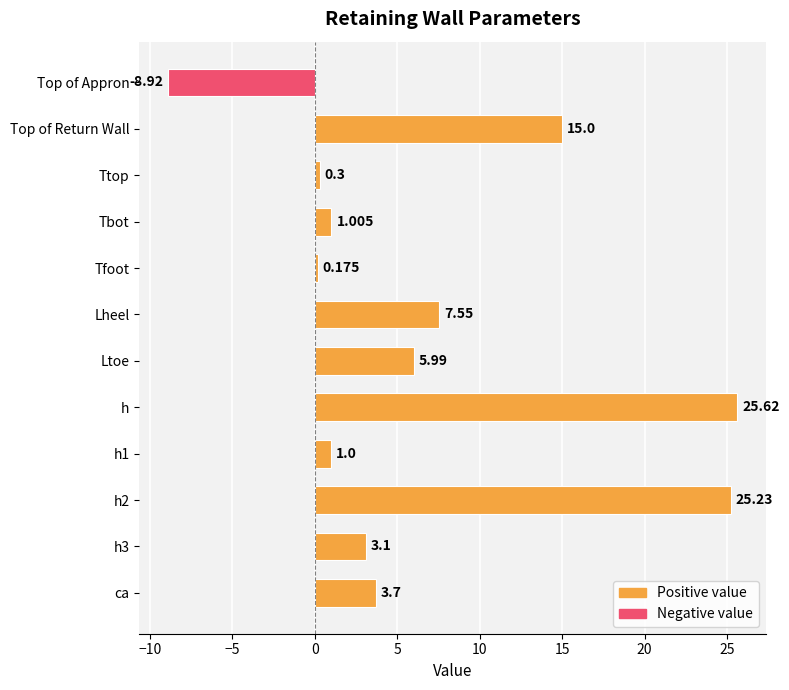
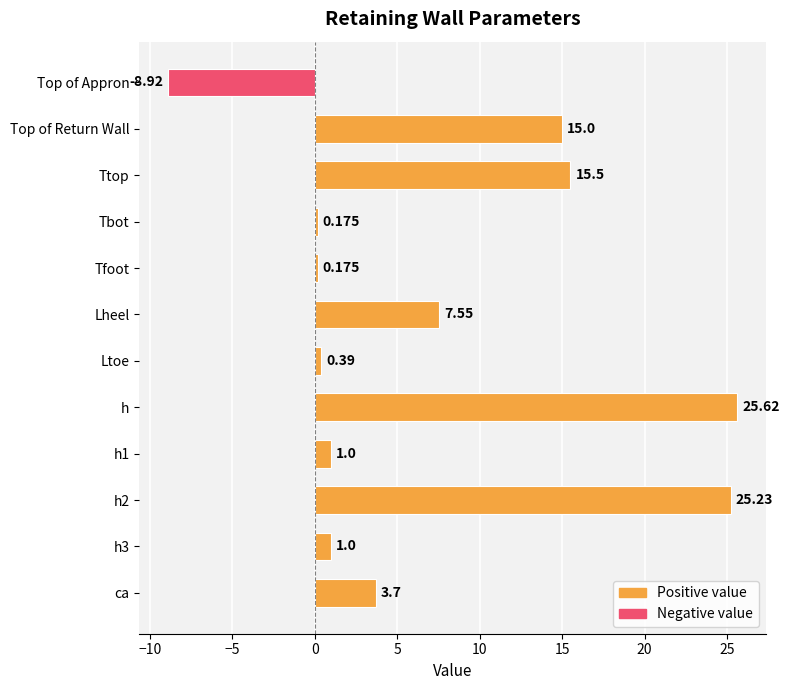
Ttop: 0.3 -> 15.5
Tbot: 1.005 -> 0.175
Ltoe: 5.99 -> 0.39
h3: 3.1 -> 1.0
